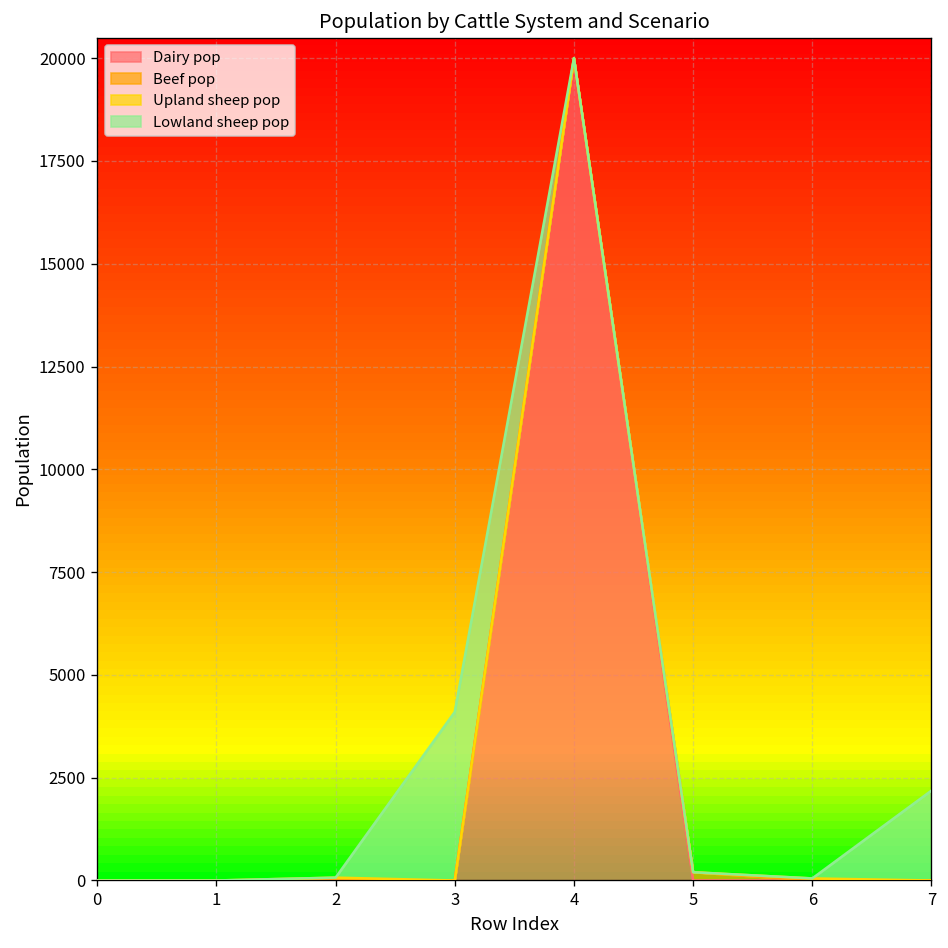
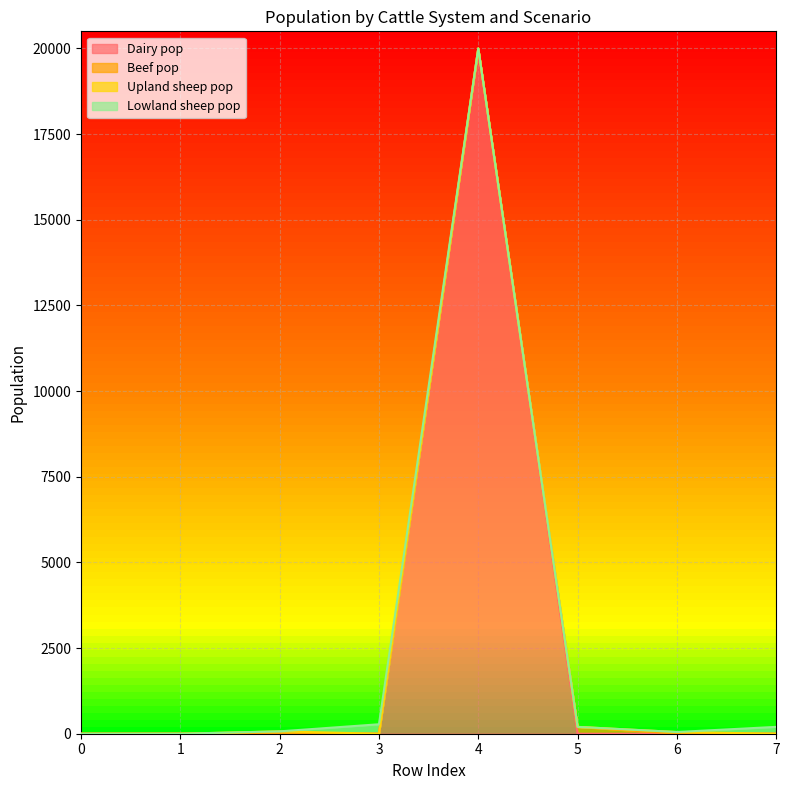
Lowland sheep pop, 3: 4100 -> 300
Lowland sheep pop, 7: 2200 -> 200
